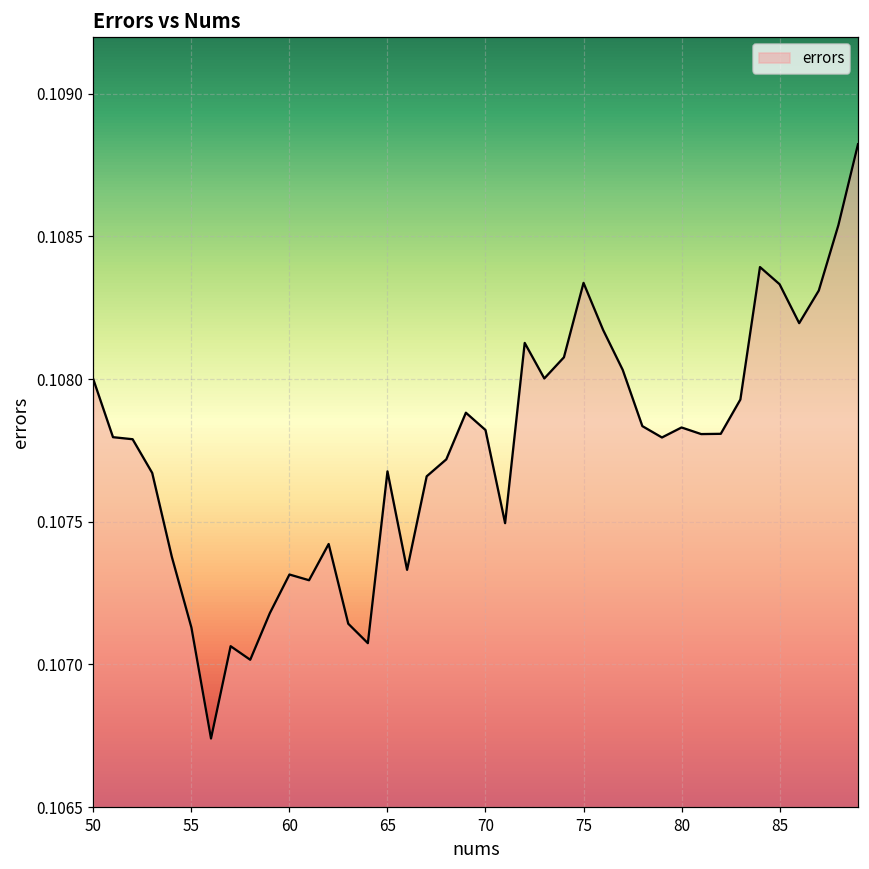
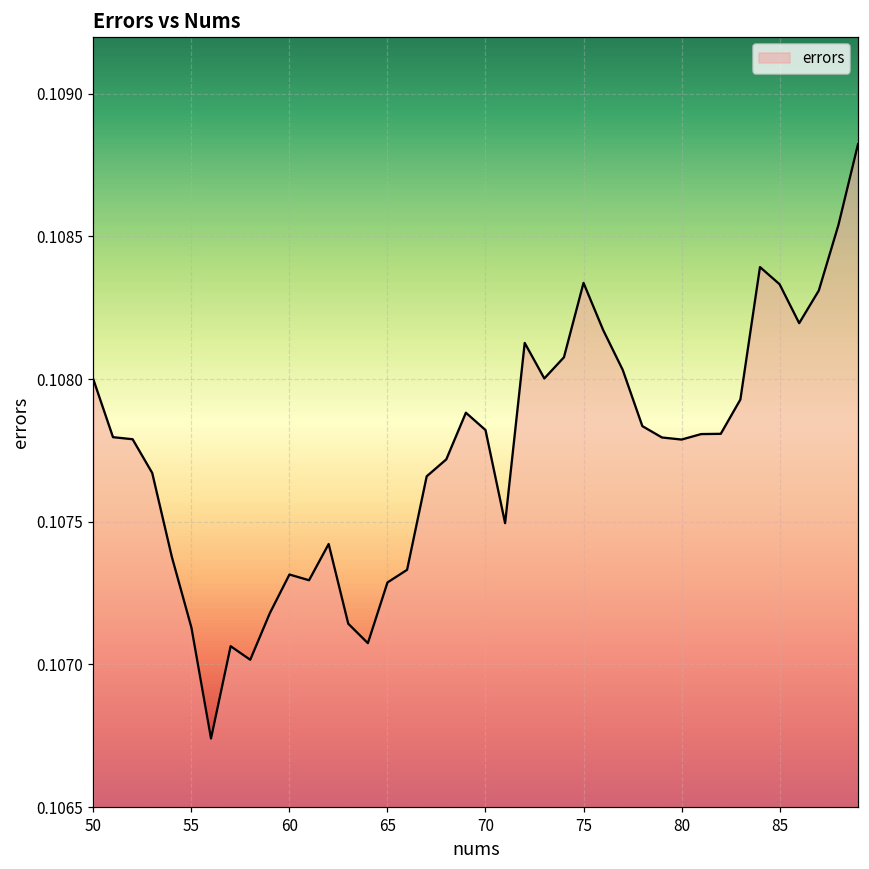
65: 0.10768 -> 0.10729
80: 0.10783 -> 0.10779
